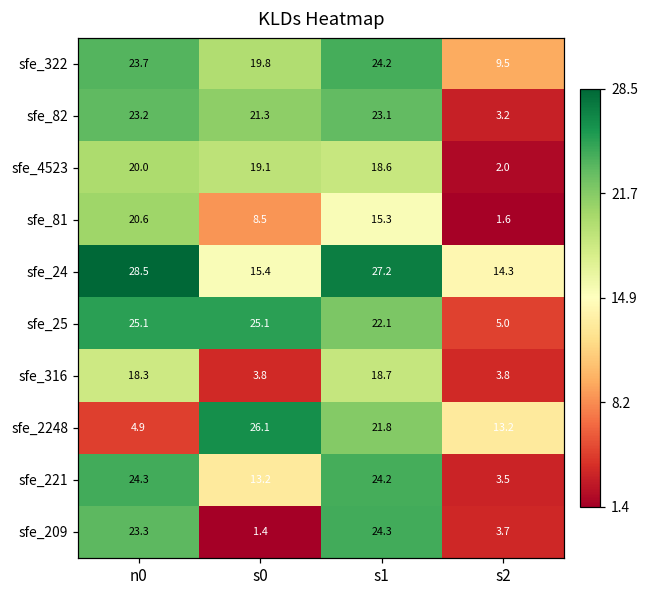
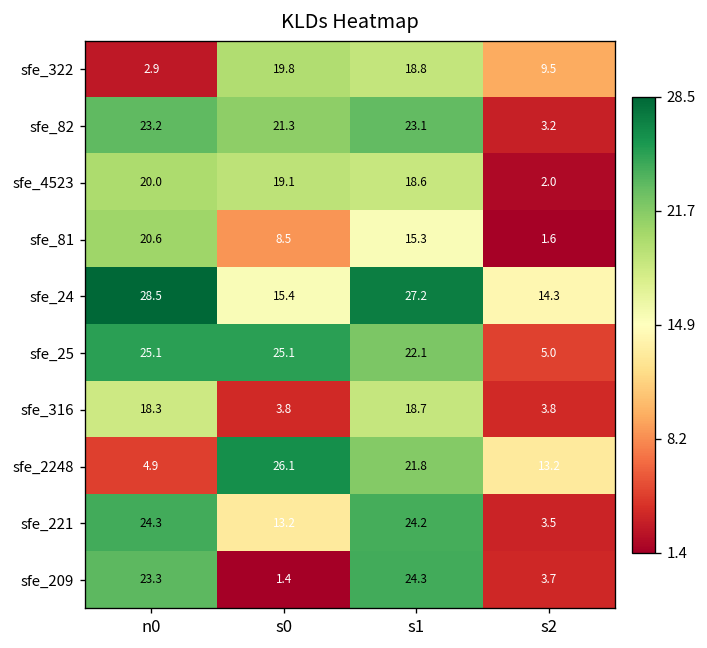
sfe_322, n0: 23.7 -> 2.9
sfe_322, s1: 24.2 -> 18.8
